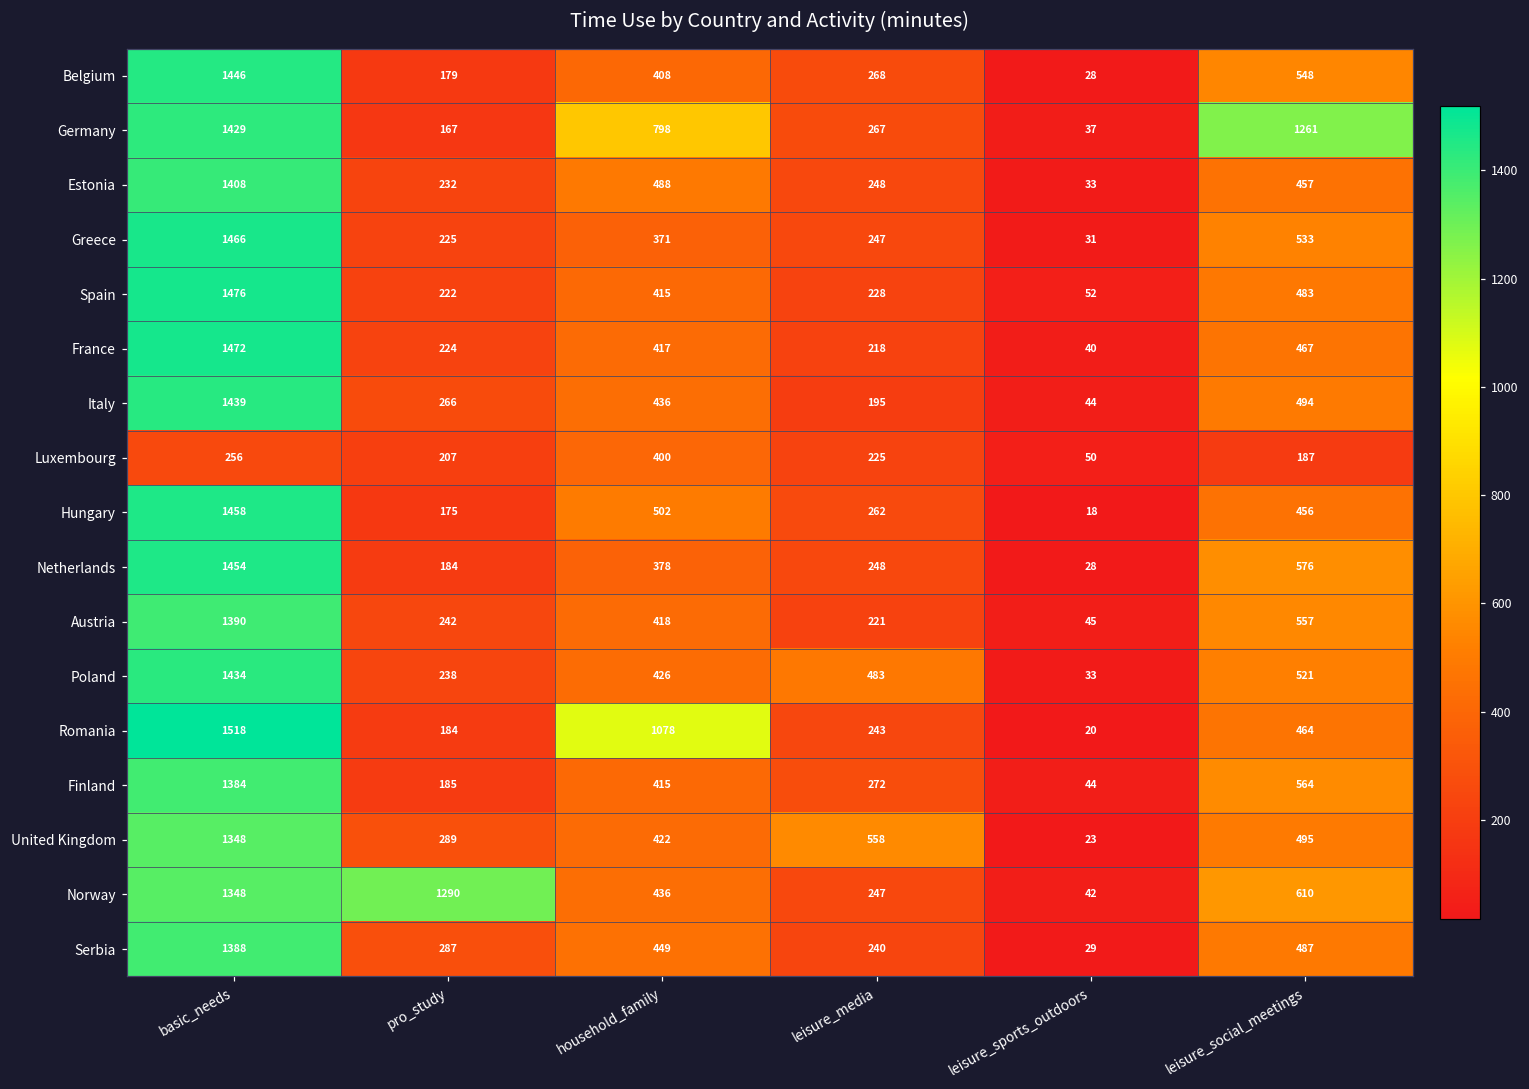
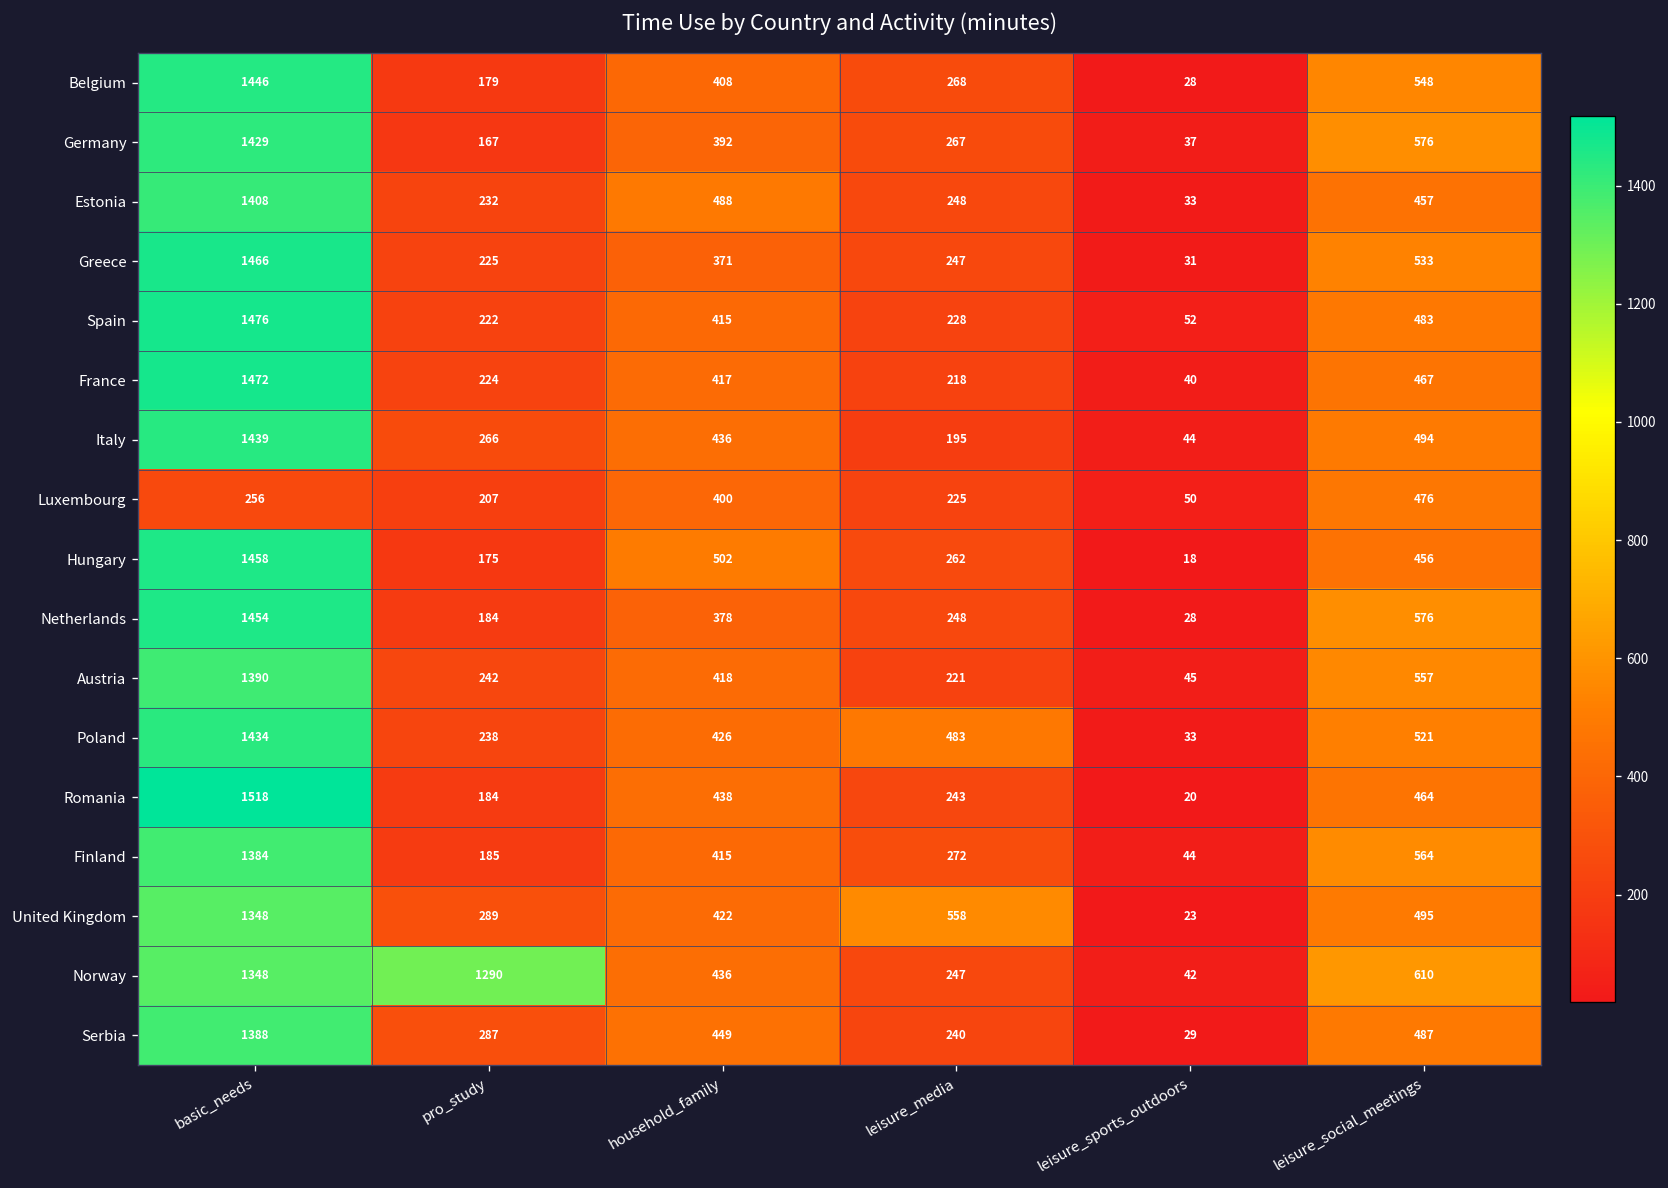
Germany, household_family: 798 -> 392
Germany, leisure_social_meetings: 1261 -> 576
Luxembourg, leisure_social_meetings: 187 -> 476
Romania, household_family: 1078 -> 438
